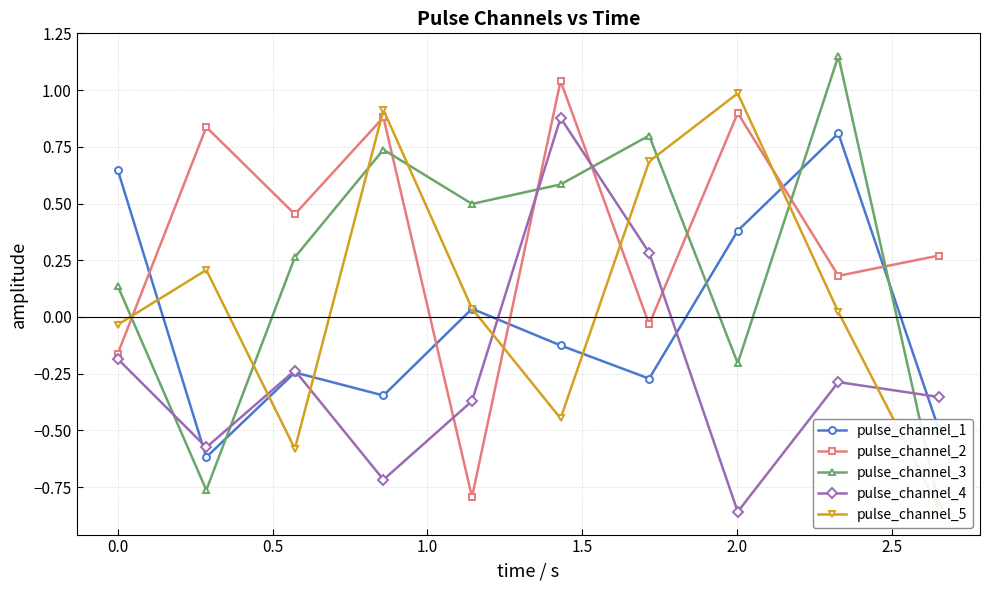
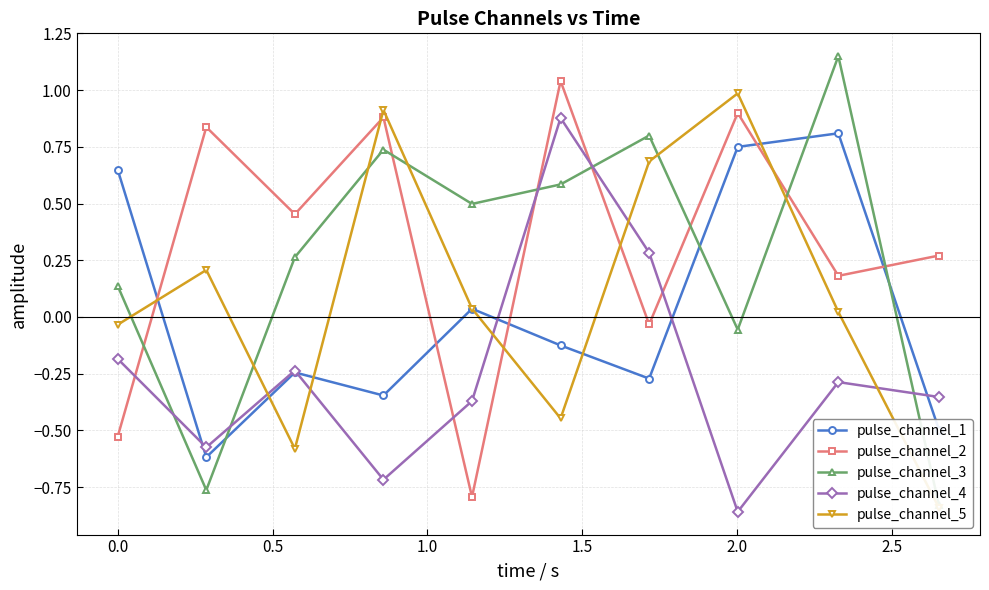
pulse_channel_2, 0.0: -0.16 -> -0.53
pulse_channel_1, 2.0: 0.38 -> 0.75
pulse_channel_3, 2.0: -0.20 -> -0.06
